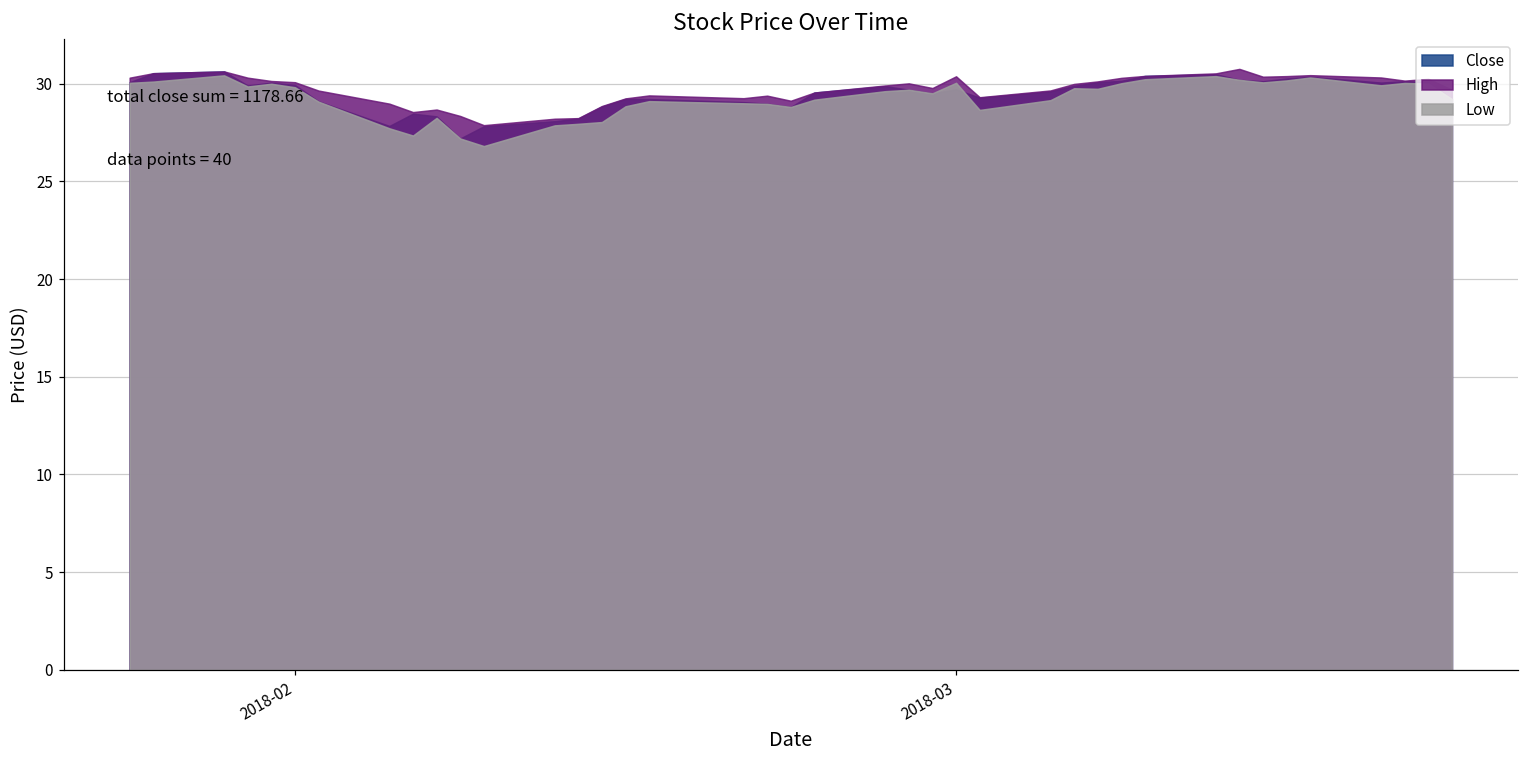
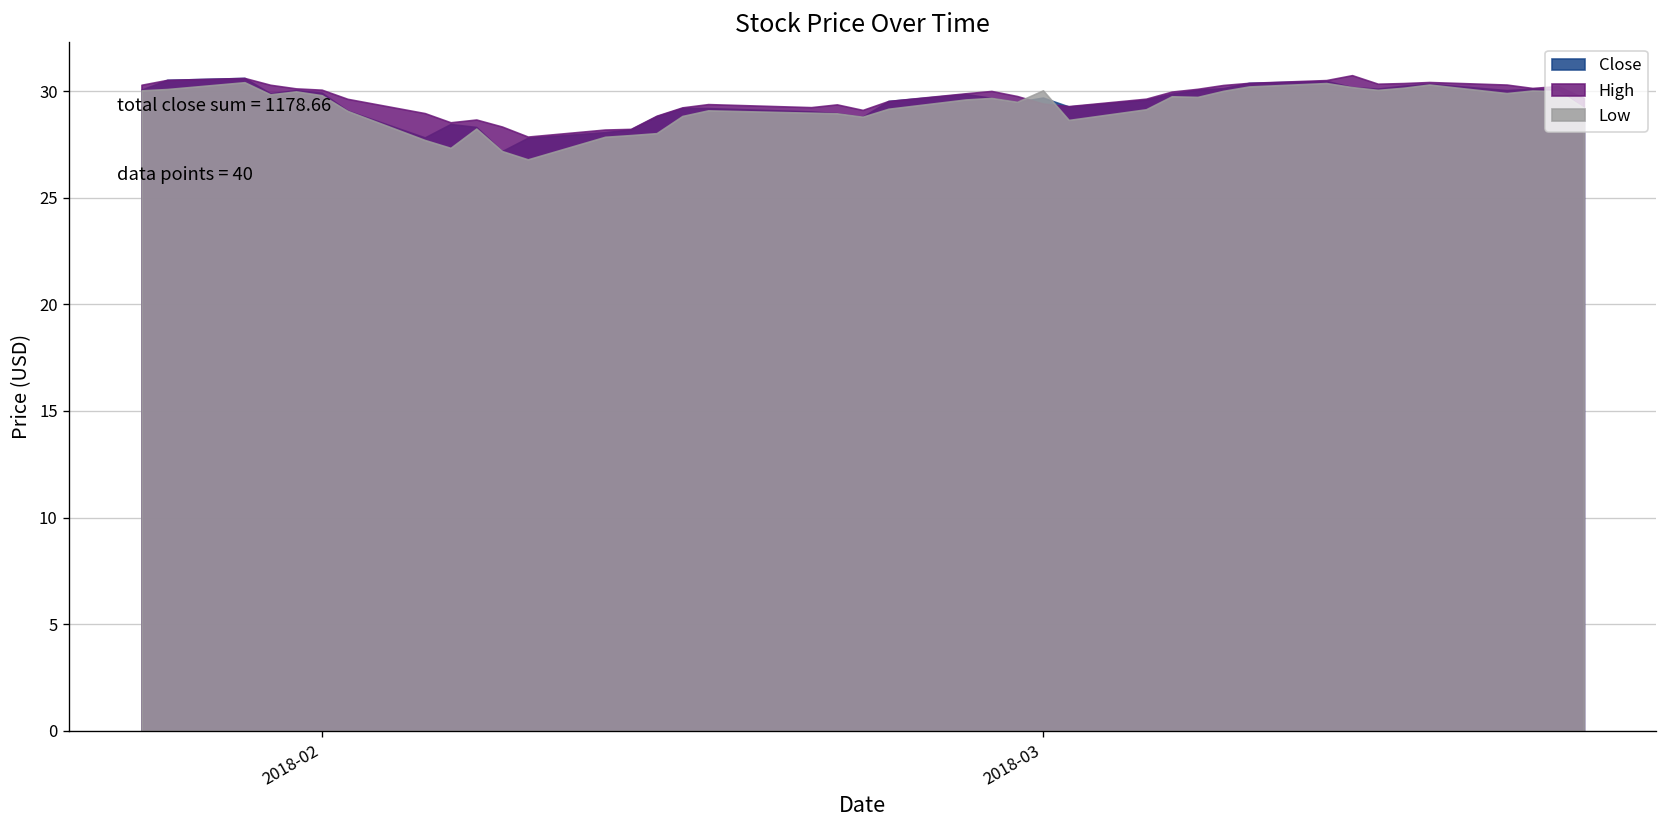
High, 2018-03: 30.4 -> 29.4
